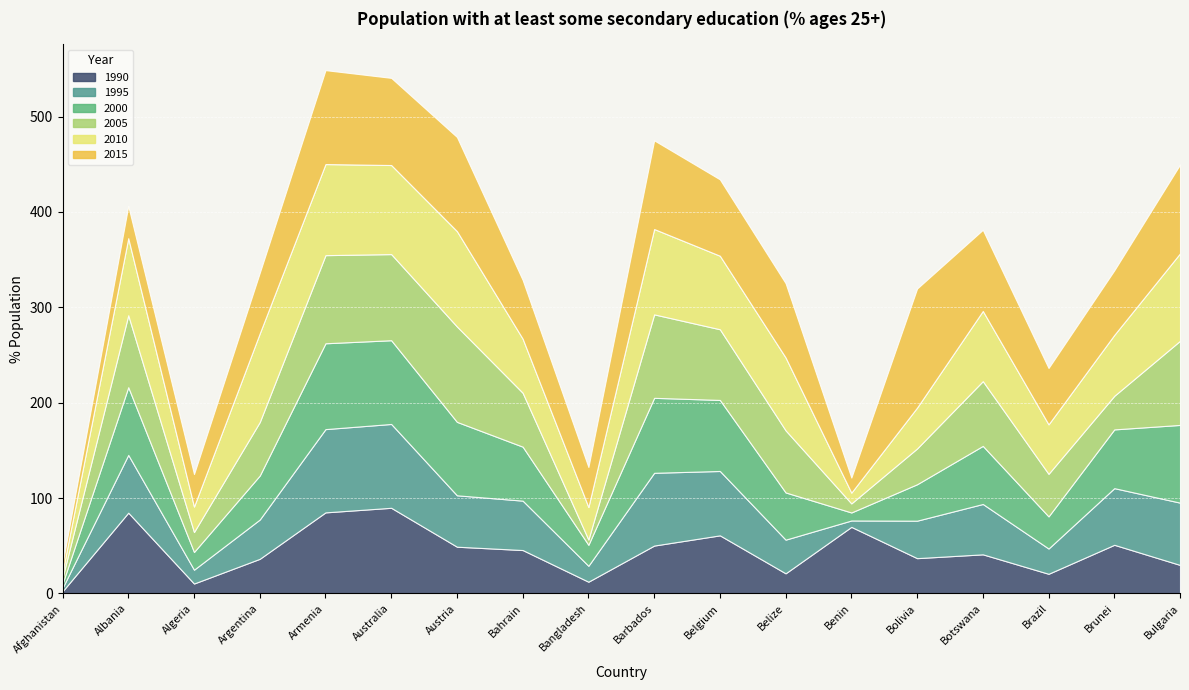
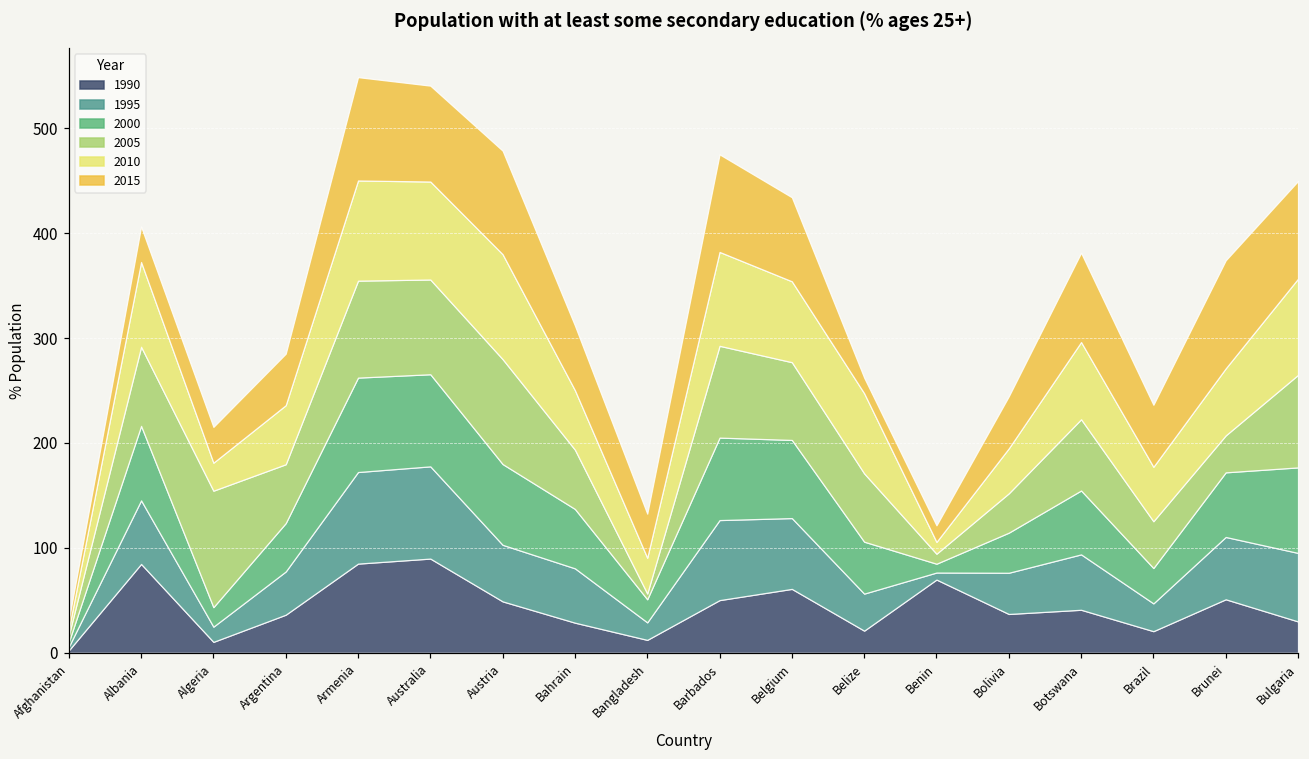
2005, Algeria: 20 -> 110
2010, Argentina: 90 -> 60
2015, Argentina: 60 -> 50
1990, Bahrain: 50 -> 30
2015, Belize: 80 -> 10
2015, Bolivia: 120 -> 50
2015, Brunei: 70 -> 100
